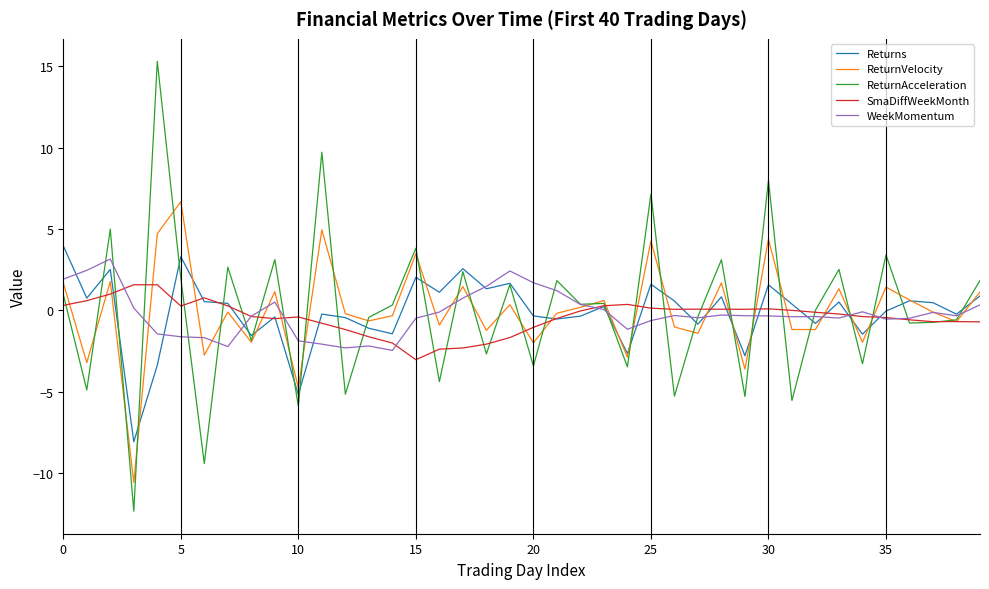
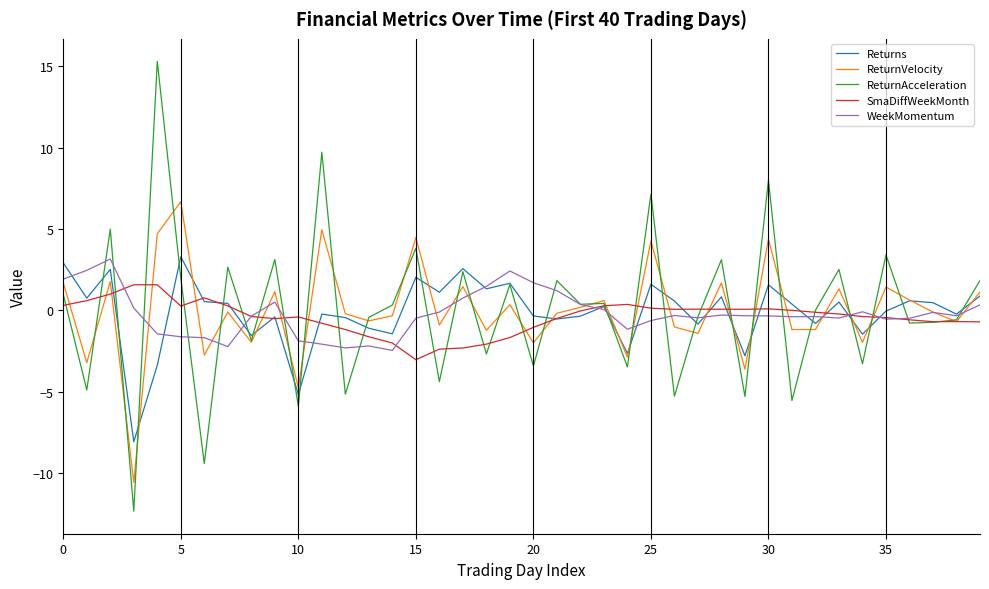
Returns, 0: 4.0 -> 2.9
ReturnVelocity, 15: 3.5 -> 4.5
